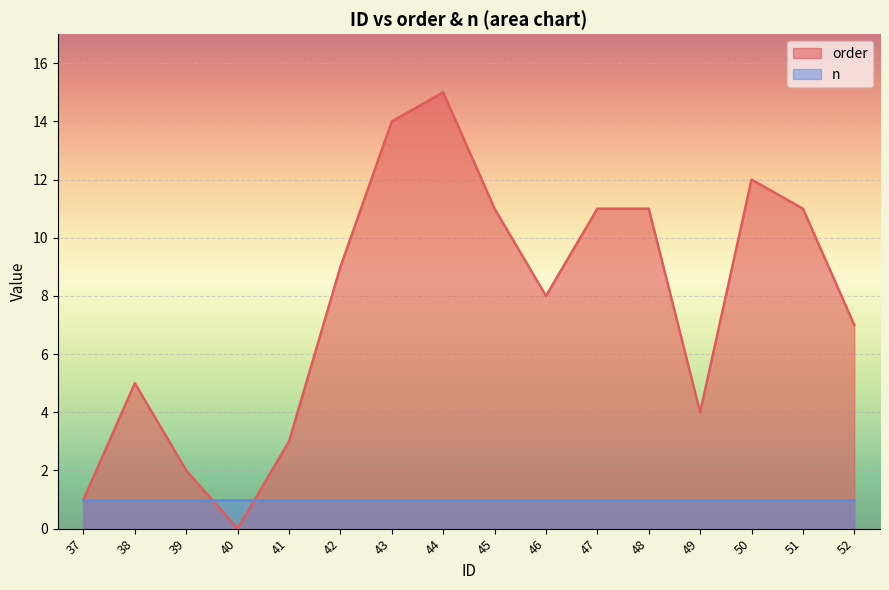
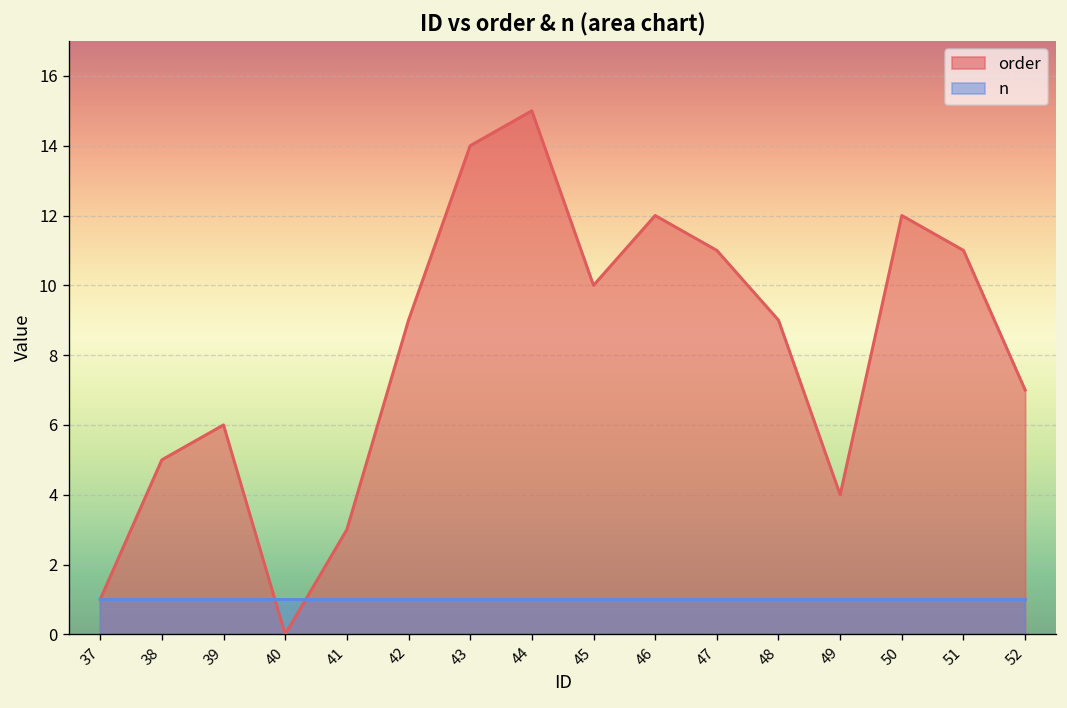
order, 39: 2 -> 6
order, 45: 11 -> 10
order, 46: 8 -> 12
order, 48: 11 -> 9
